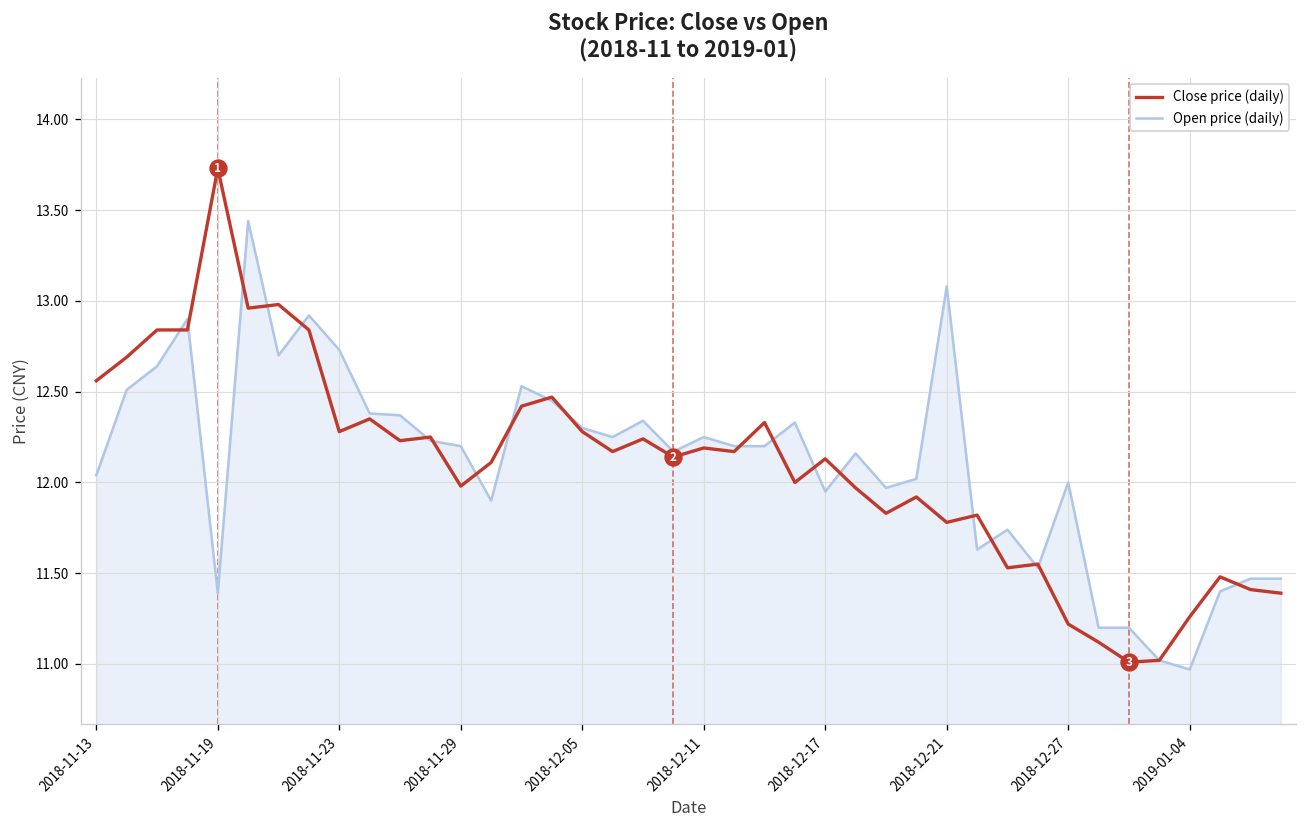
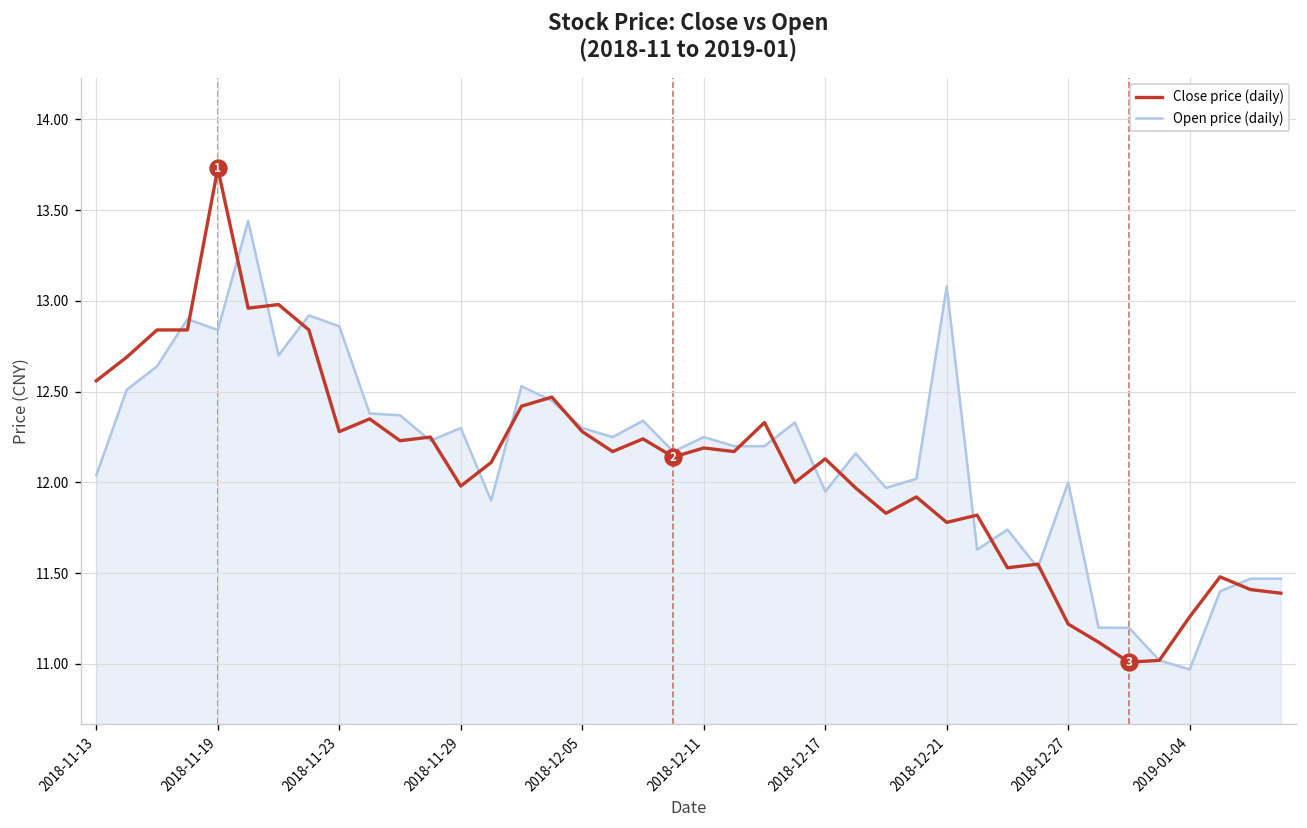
Open price (daily), 2018-11-19: 11.39 -> 12.84
Open price (daily), 2018-11-23: 12.73 -> 12.86
Open price (daily), 2018-11-29: 12.2 -> 12.3
